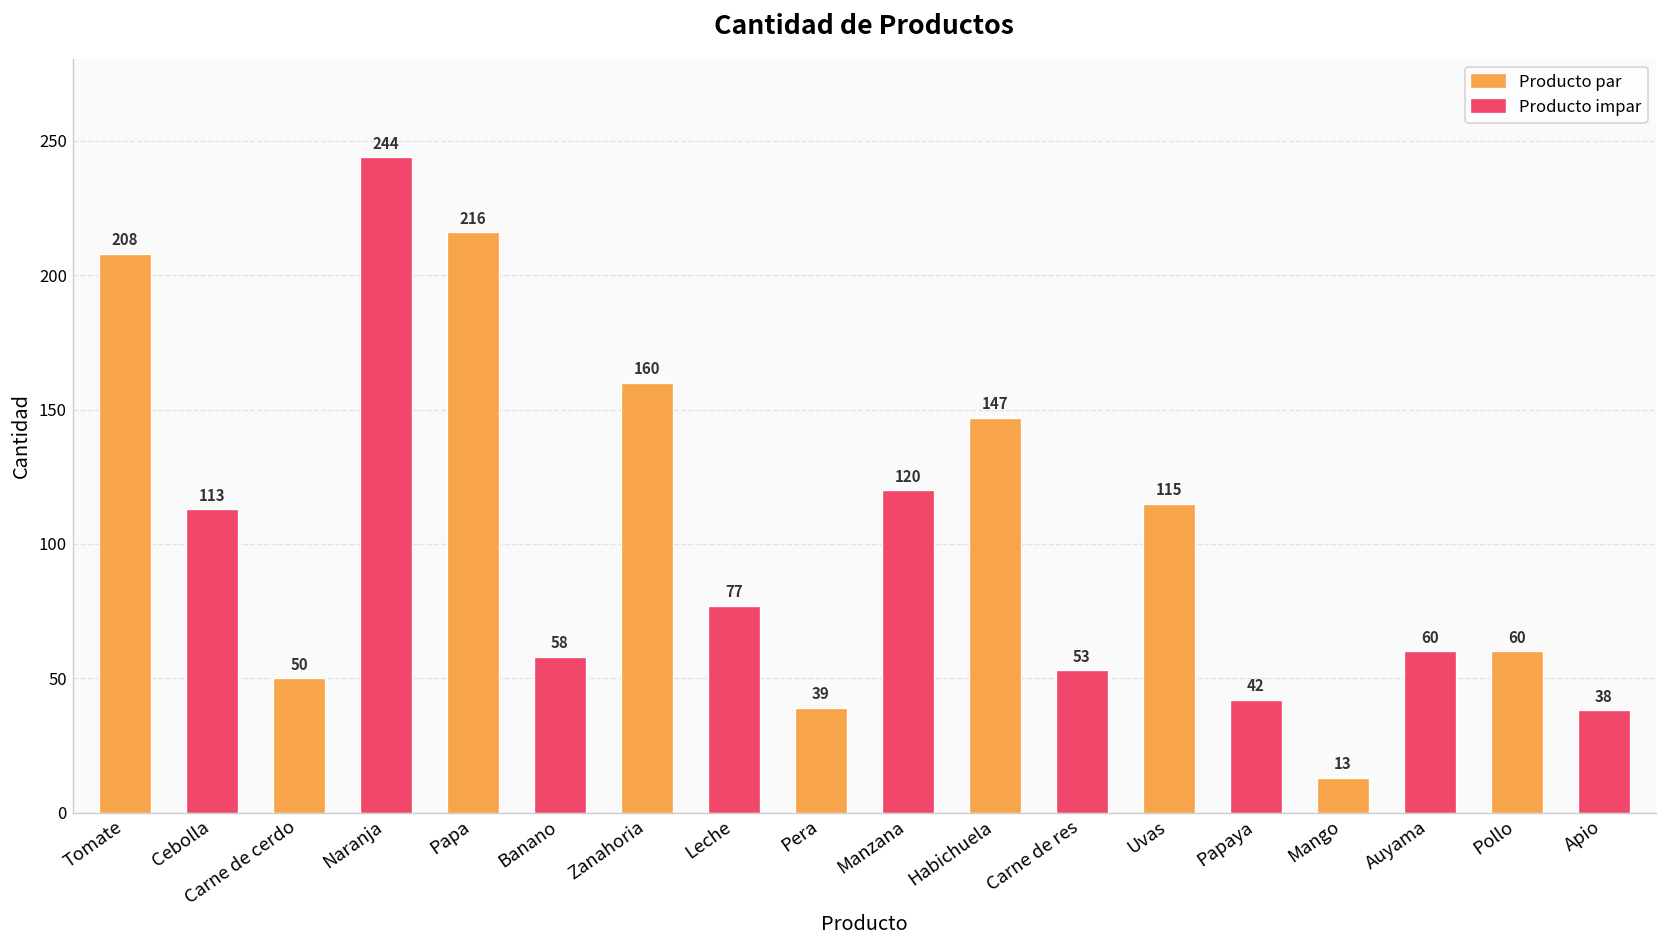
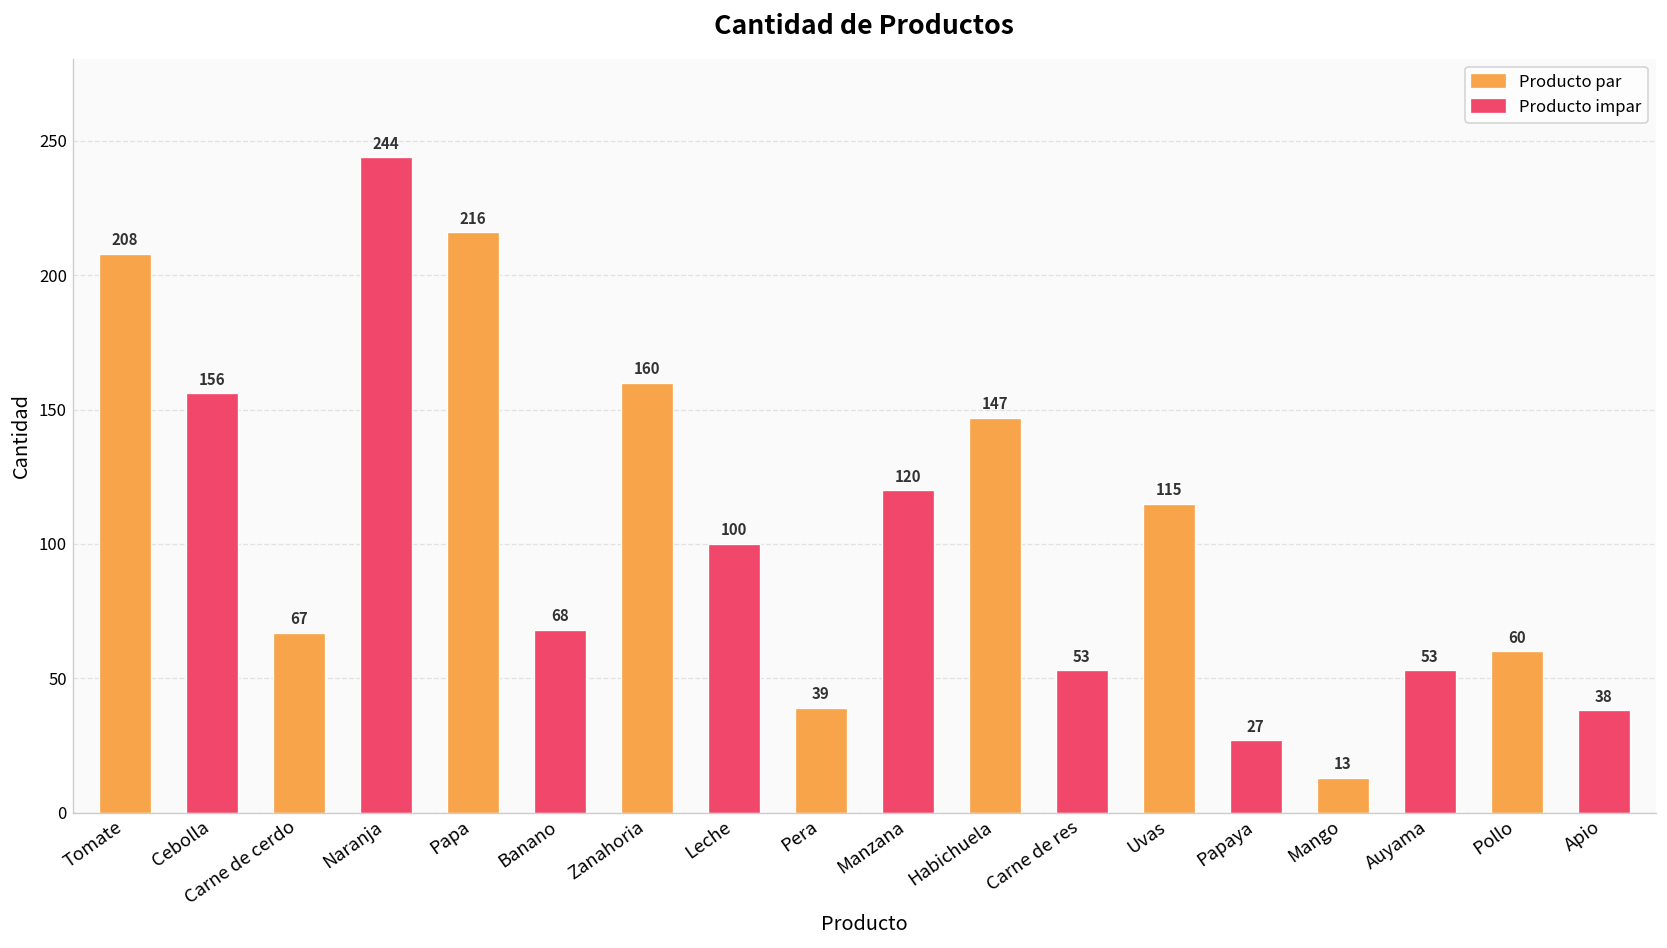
Cebolla: 113 -> 156
Carne de cerdo: 50 -> 67
Banano: 58 -> 68
Leche: 77 -> 100
Papaya: 42 -> 27
Auyama: 60 -> 53
